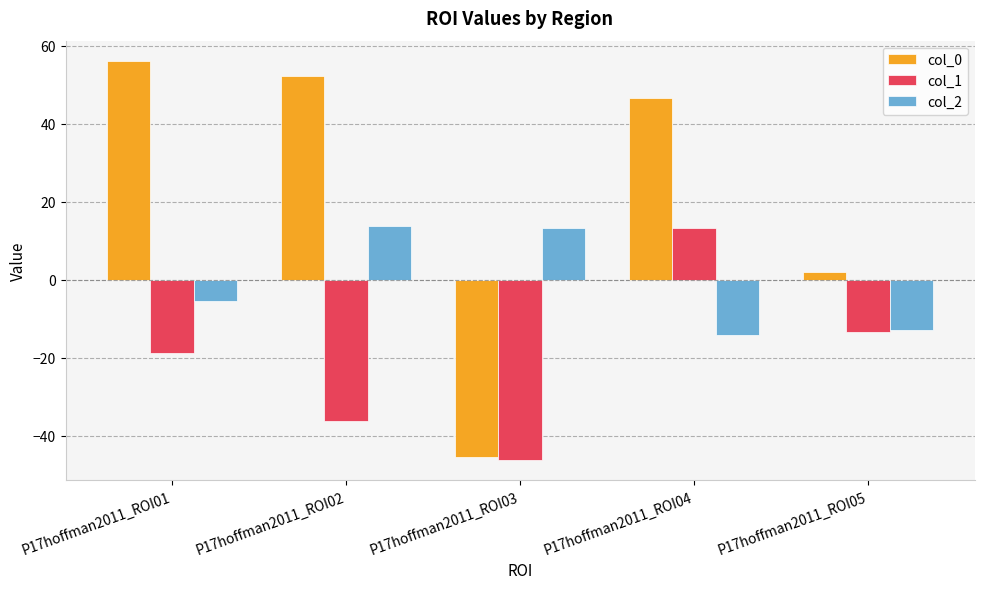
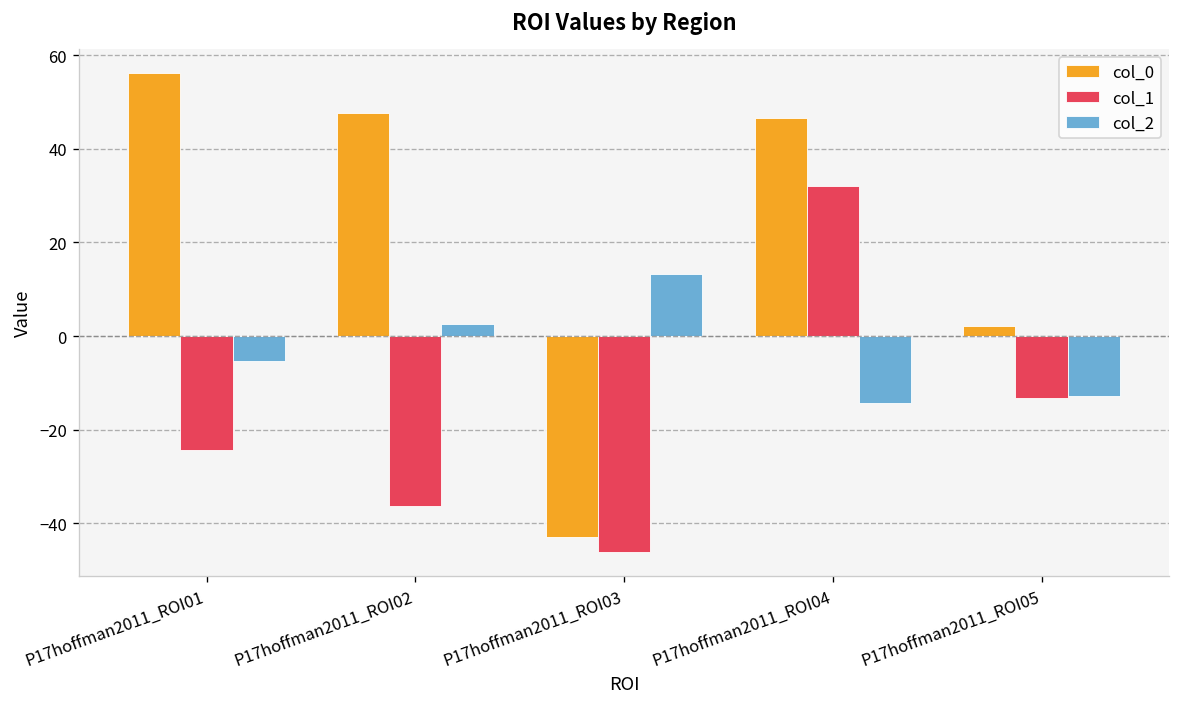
col_1, P17hoffman2011_ROI01: -19 -> -24
col_0, P17hoffman2011_ROI02: 52 -> 48
col_2, P17hoffman2011_ROI02: 14 -> 3
col_0, P17hoffman2011_ROI03: -45 -> -43
col_1, P17hoffman2011_ROI04: 13 -> 32
